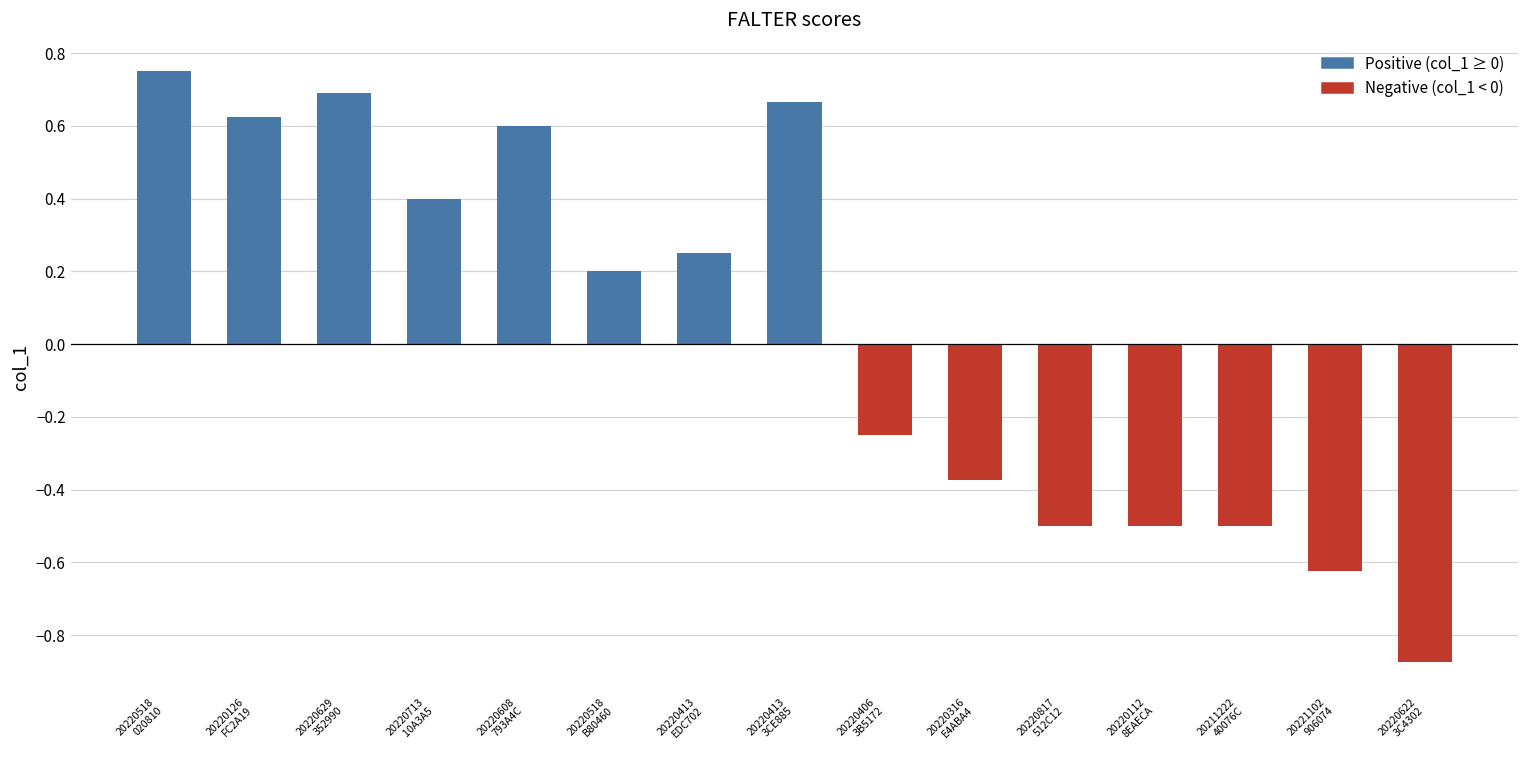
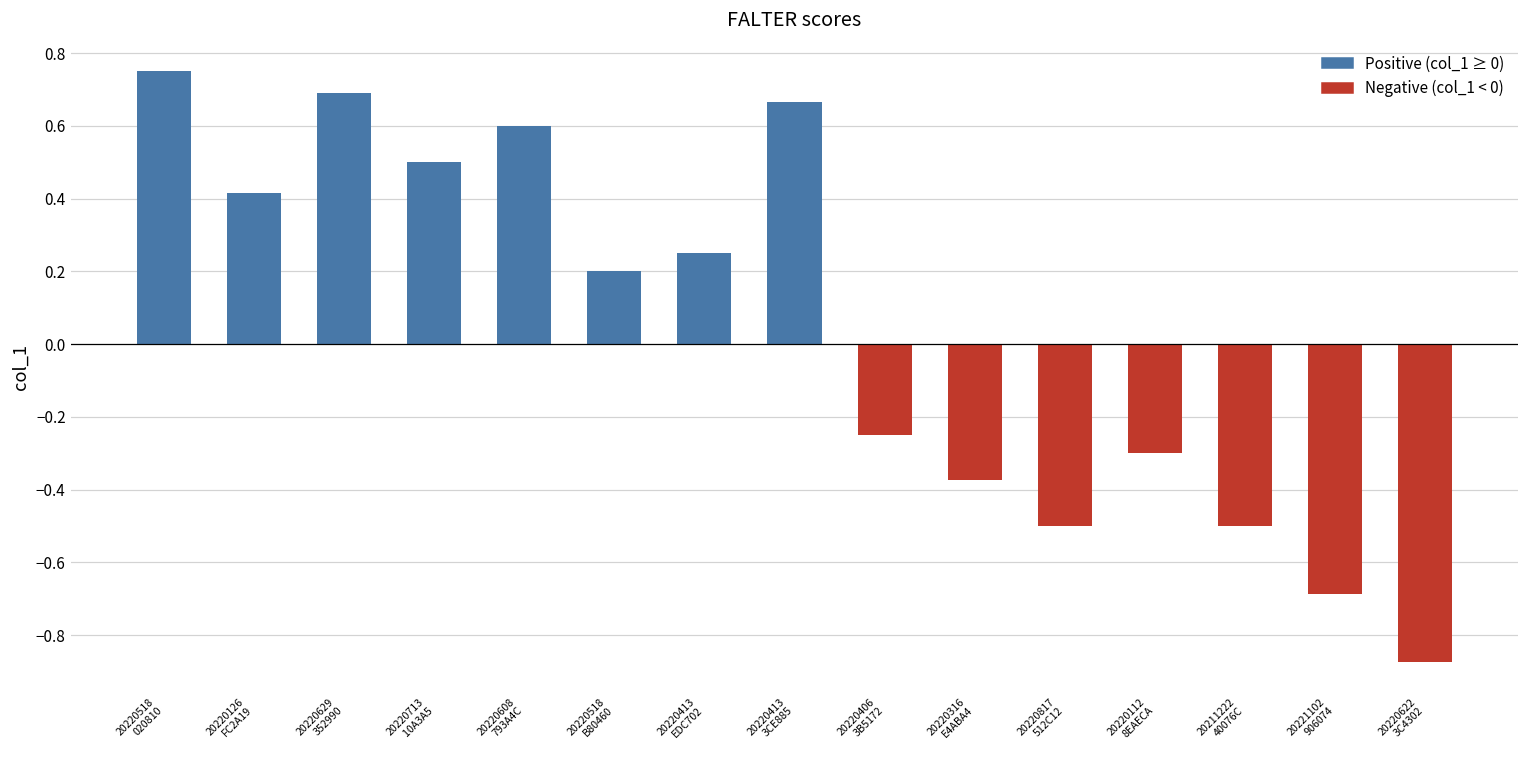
20220126 FC2A19: 0.63 -> 0.41
20220713 10A3A5: 0.4 -> 0.5
20220112 8EAECA: -0.5 -> -0.3
20221102 906074: -0.63 -> -0.69
